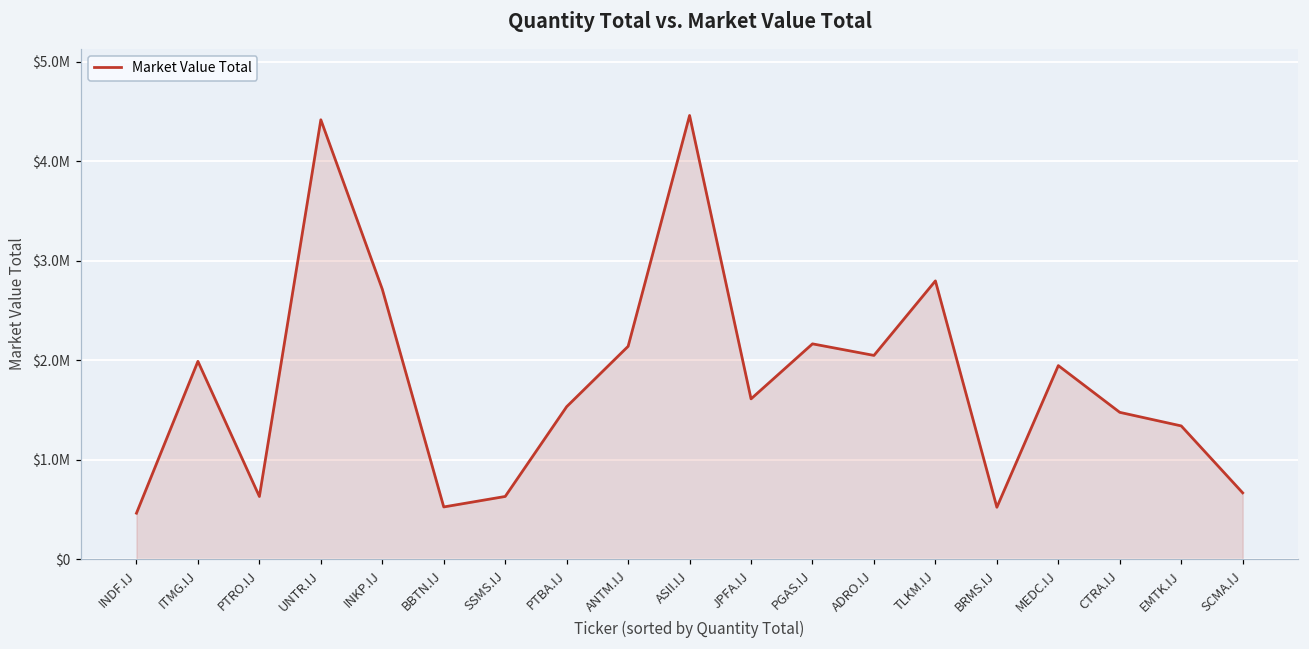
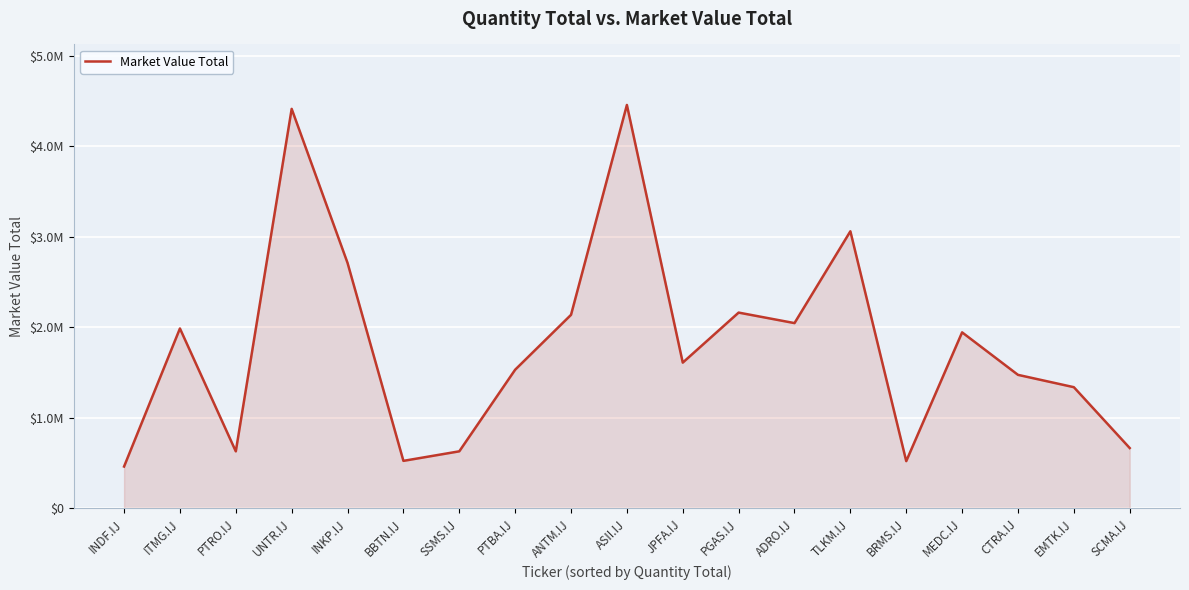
TLKM.IJ: $2800000 -> $3100000
